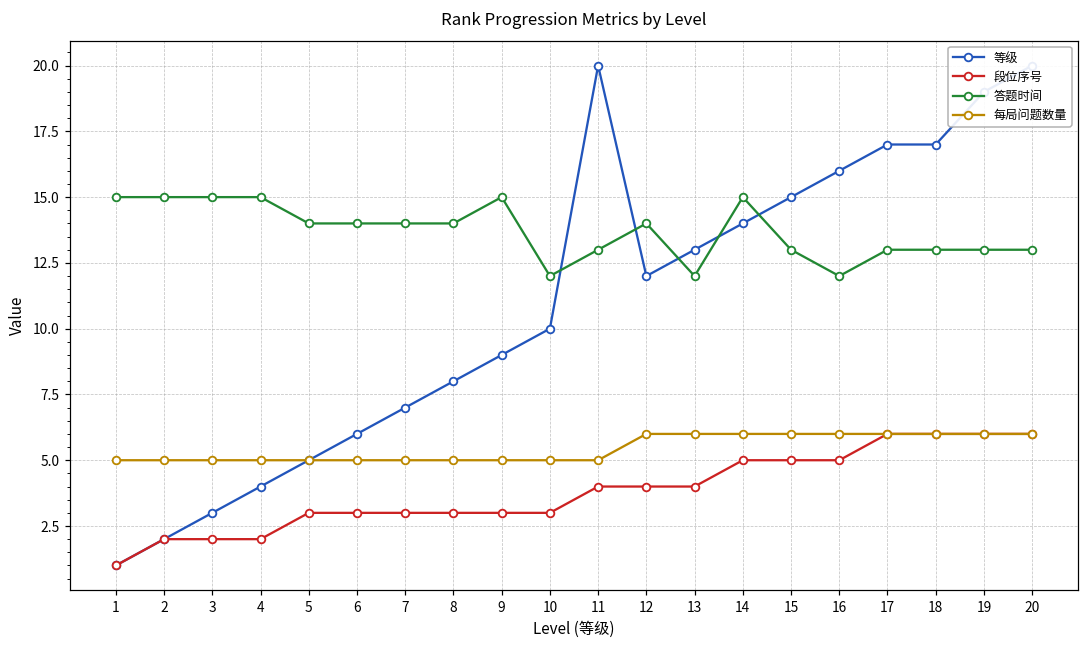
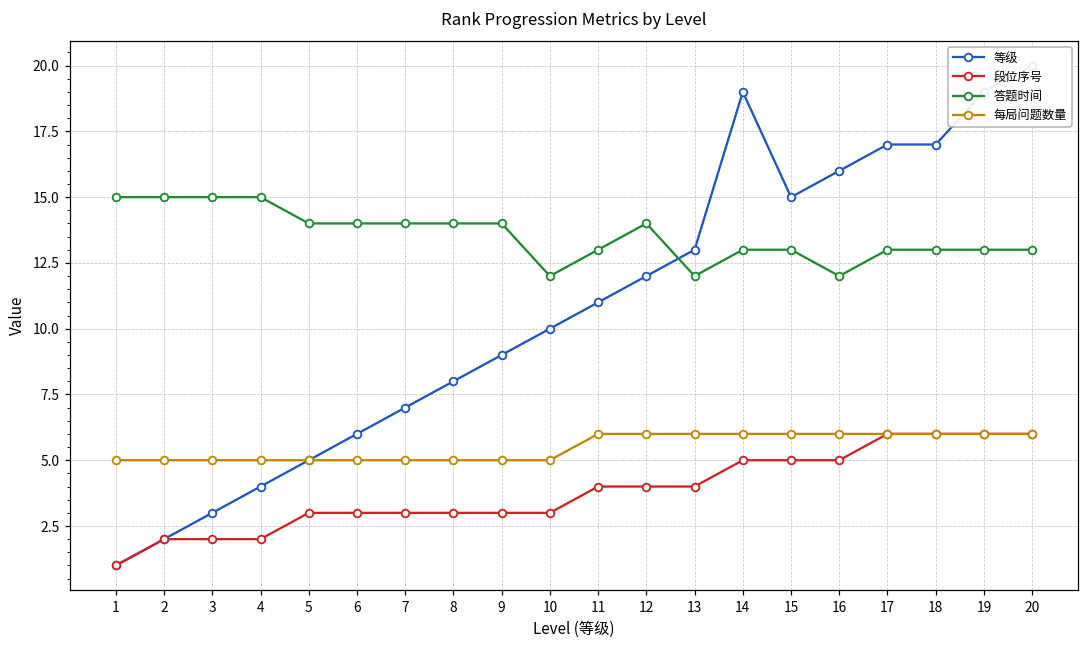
答题时间, 9: 15 -> 14
等级, 11: 20 -> 11
每局问题数量, 11: 5 -> 6
等级, 14: 14 -> 19
答题时间, 14: 15 -> 13
